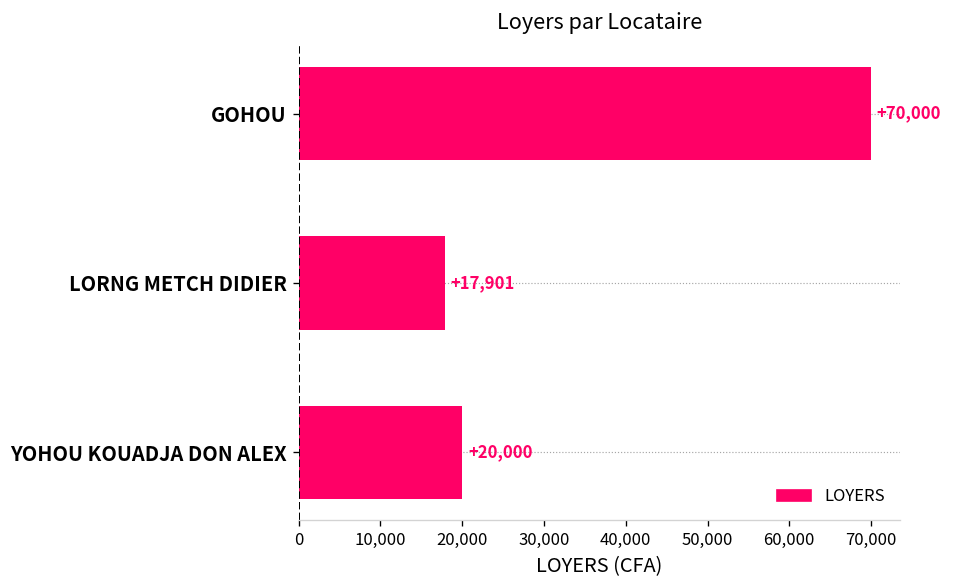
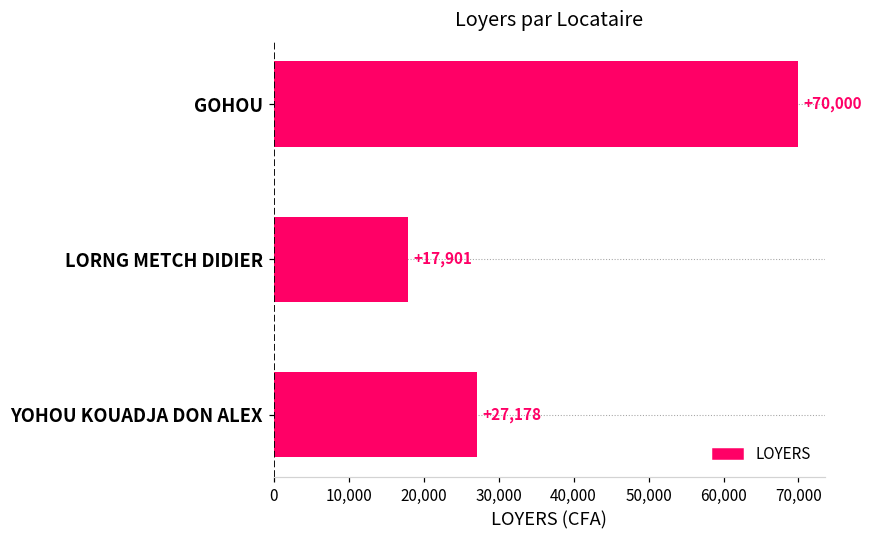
YOHOU KOUADJA DON ALEX: +20,000 -> +27,178
